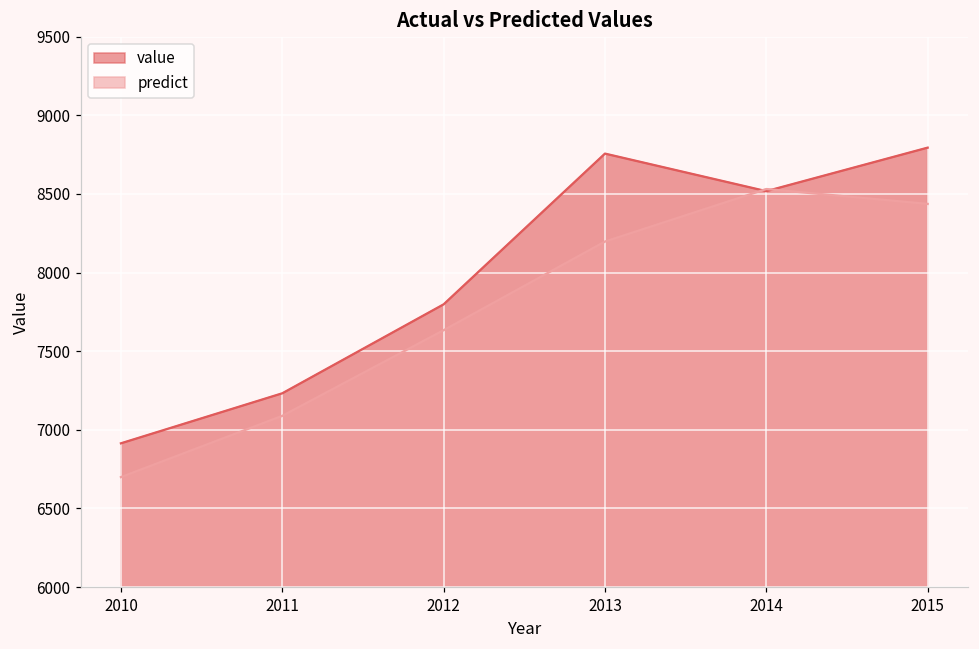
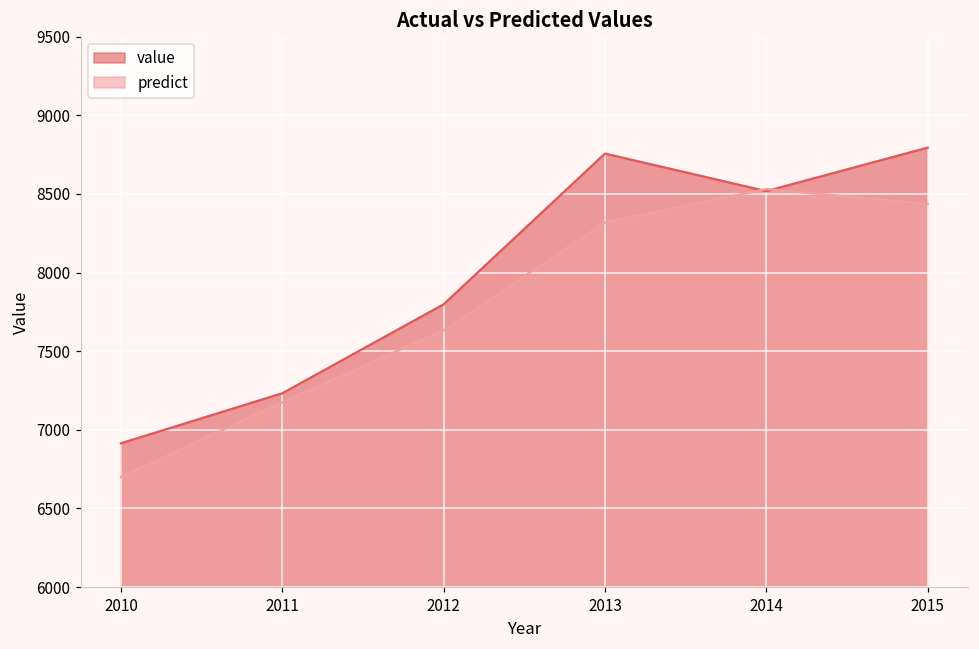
predict, 2011: 7090 -> 7170
predict, 2013: 8200 -> 8320
